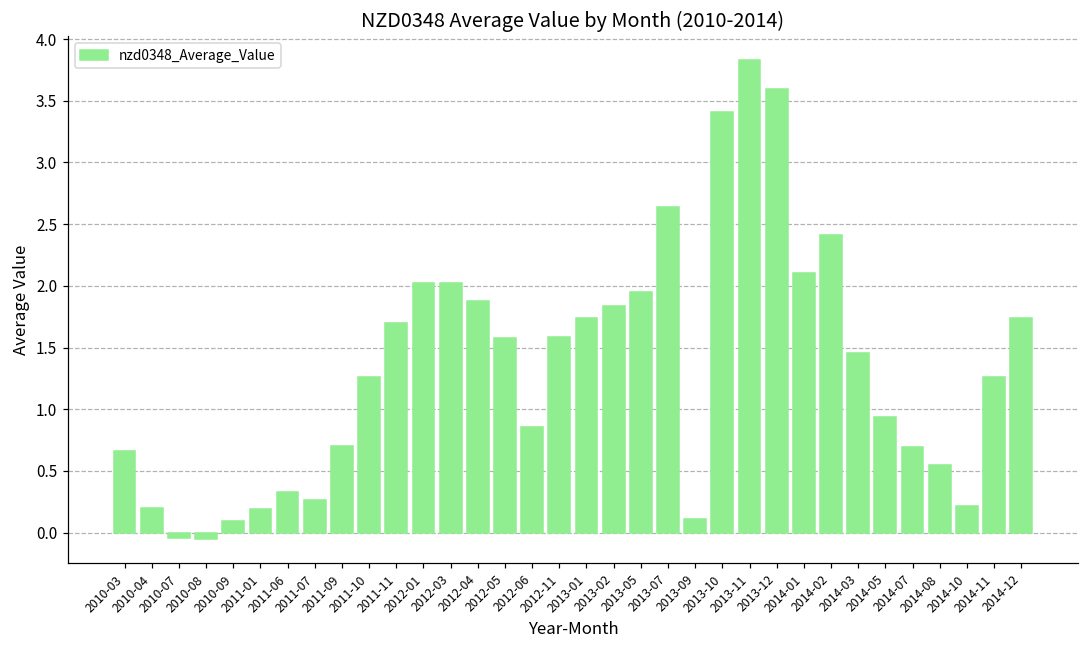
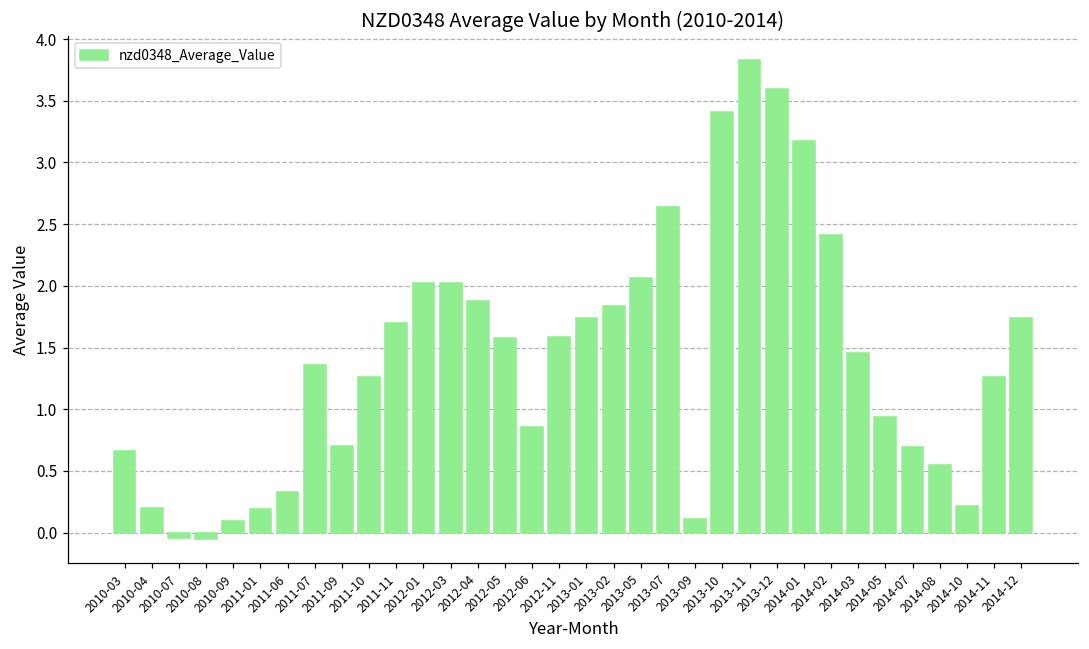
2011-07: 0.26 -> 1.36
2013-05: 1.95 -> 2.07
2014-01: 2.10 -> 3.17
